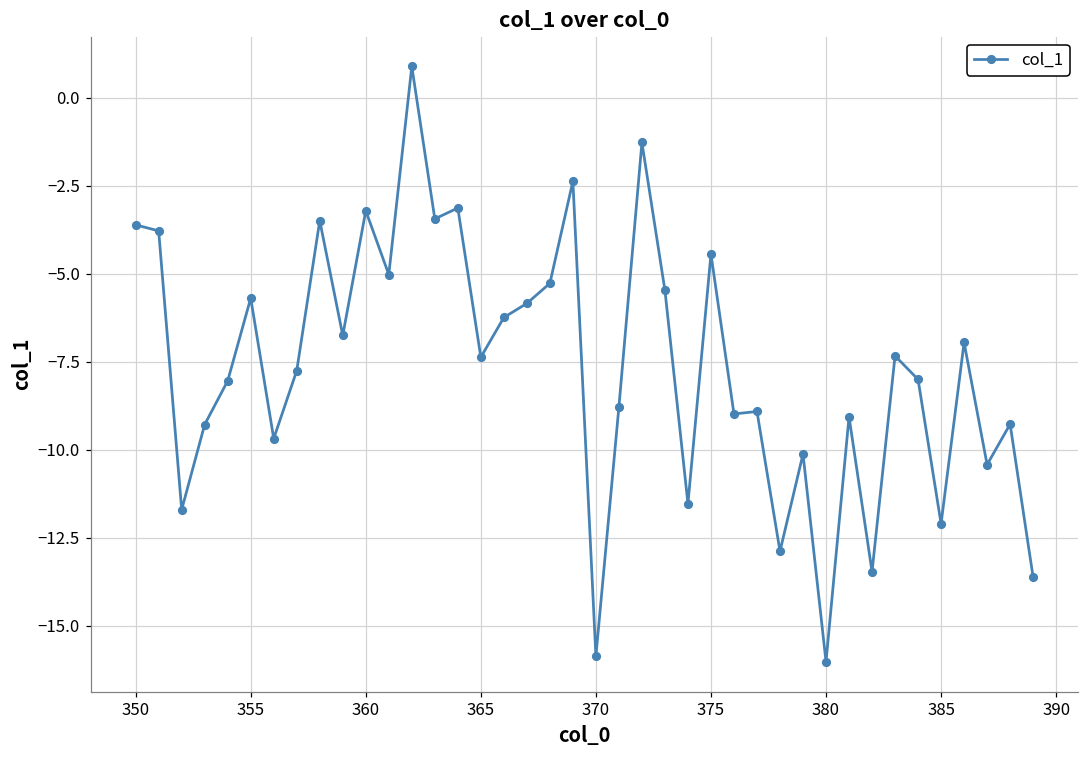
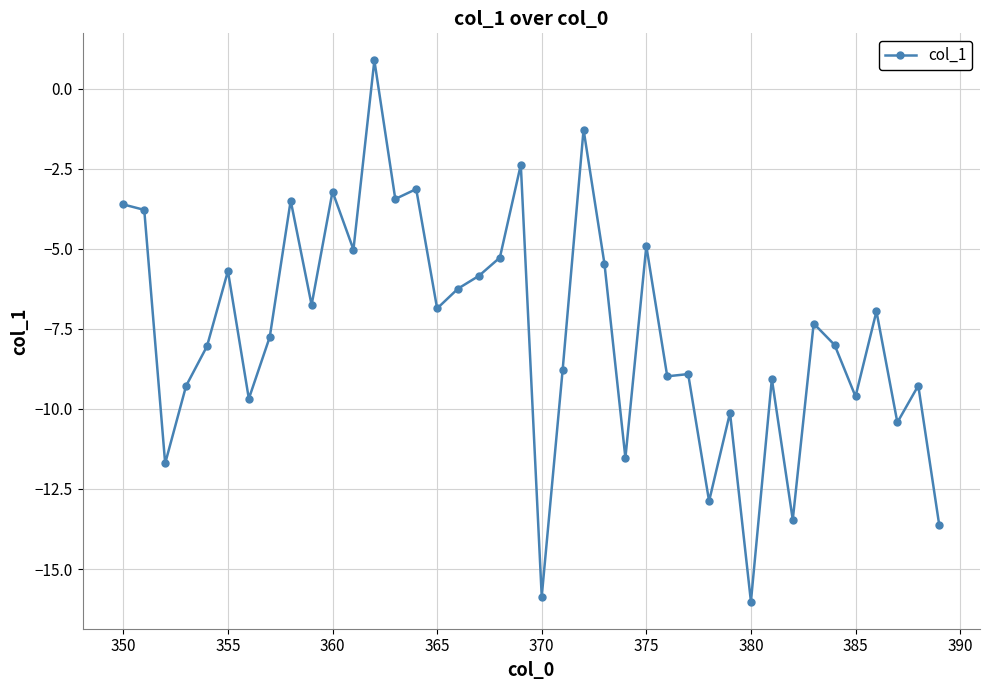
365: -7.4 -> -6.9
375: -4.4 -> -4.9
385: -12.1 -> -9.6
